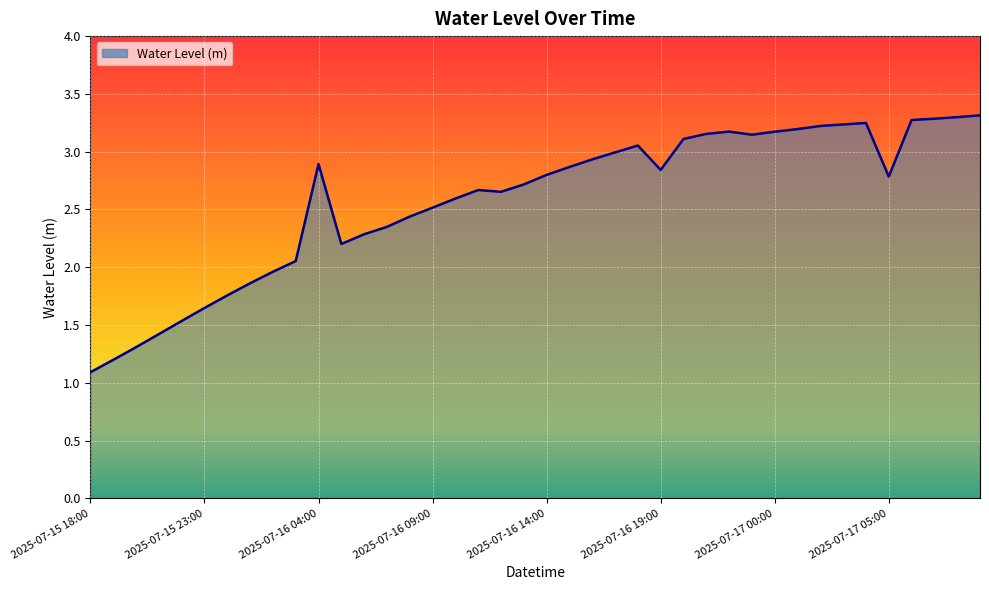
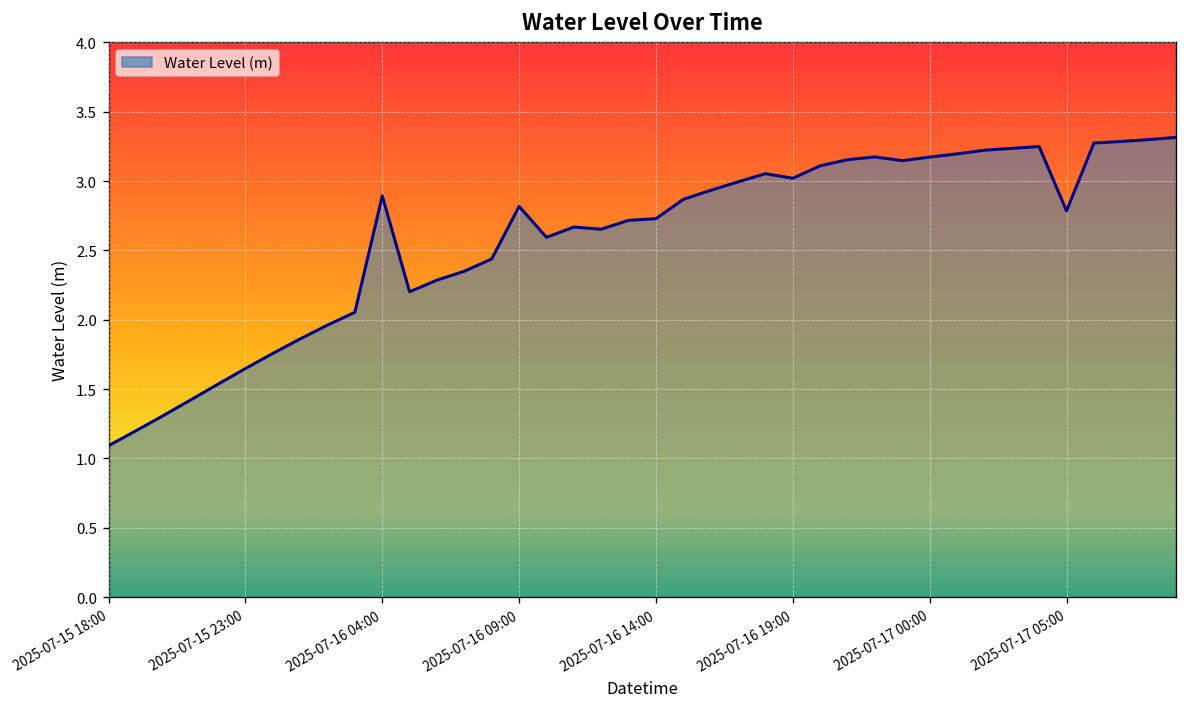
2025-07-16 09:00: 2.52 -> 2.82
2025-07-16 14:00: 2.80 -> 2.73
2025-07-16 19:00: 2.84 -> 3.02
